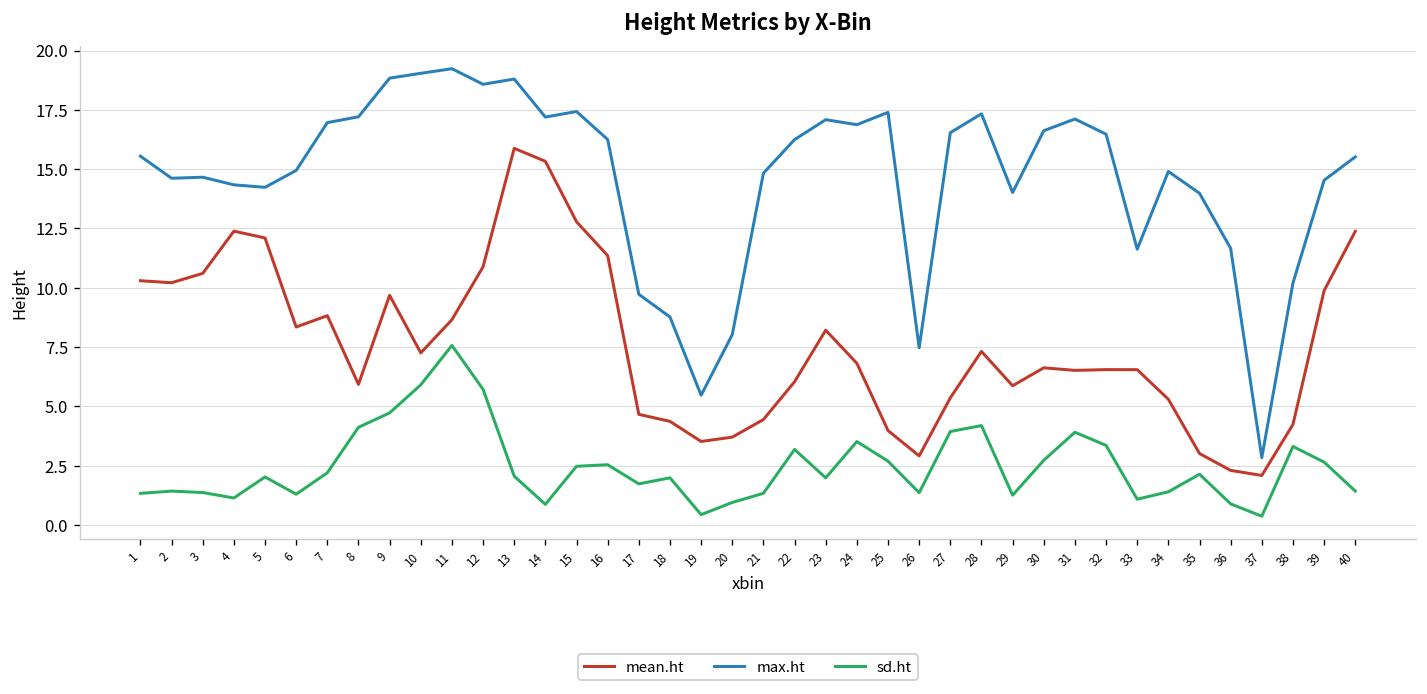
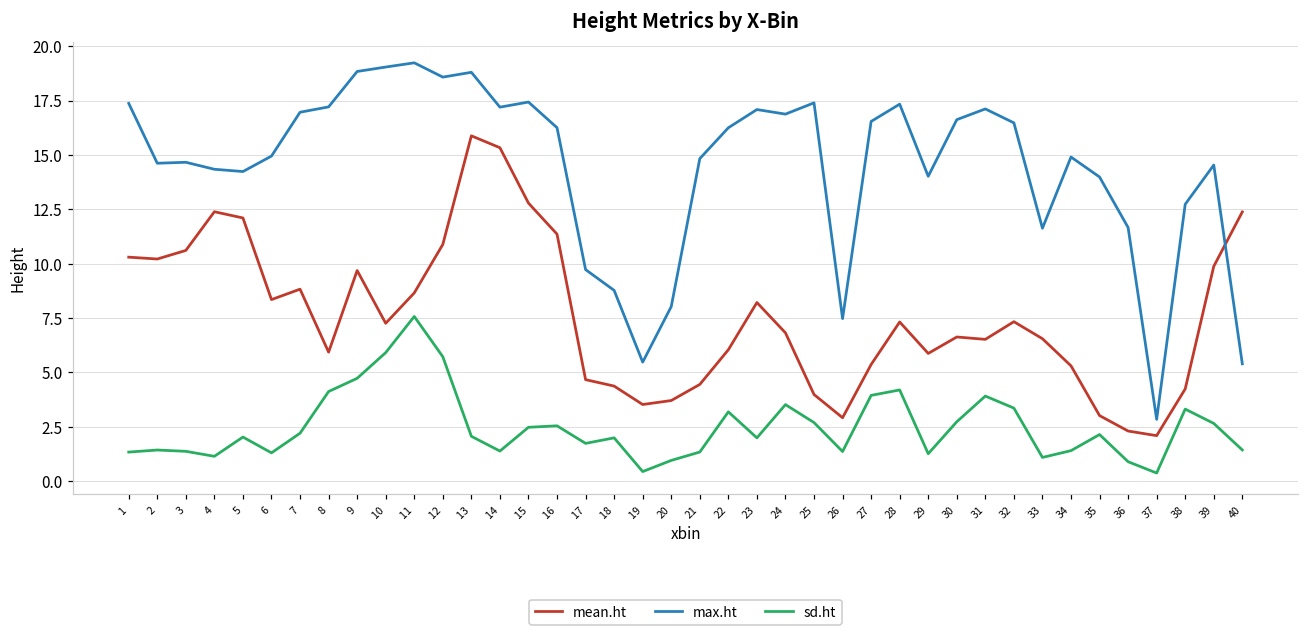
max.ht, 1: 15.5 -> 17.4
sd.ht, 14: 0.9 -> 1.4
mean.ht, 32: 6.5 -> 7.3
max.ht, 38: 10.2 -> 12.7
max.ht, 40: 15.5 -> 5.4
